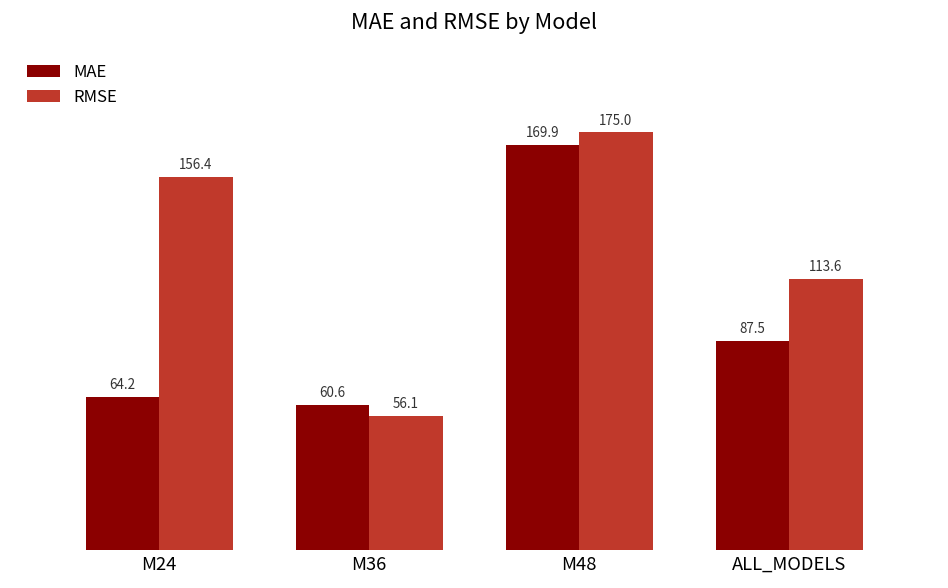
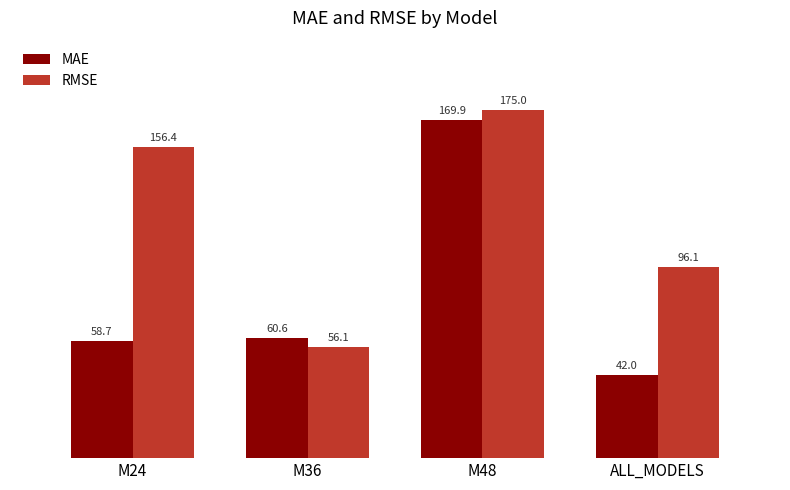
MAE, M24: 64.2 -> 58.7
MAE, ALL_MODELS: 87.5 -> 42.0
RMSE, ALL_MODELS: 113.6 -> 96.1
